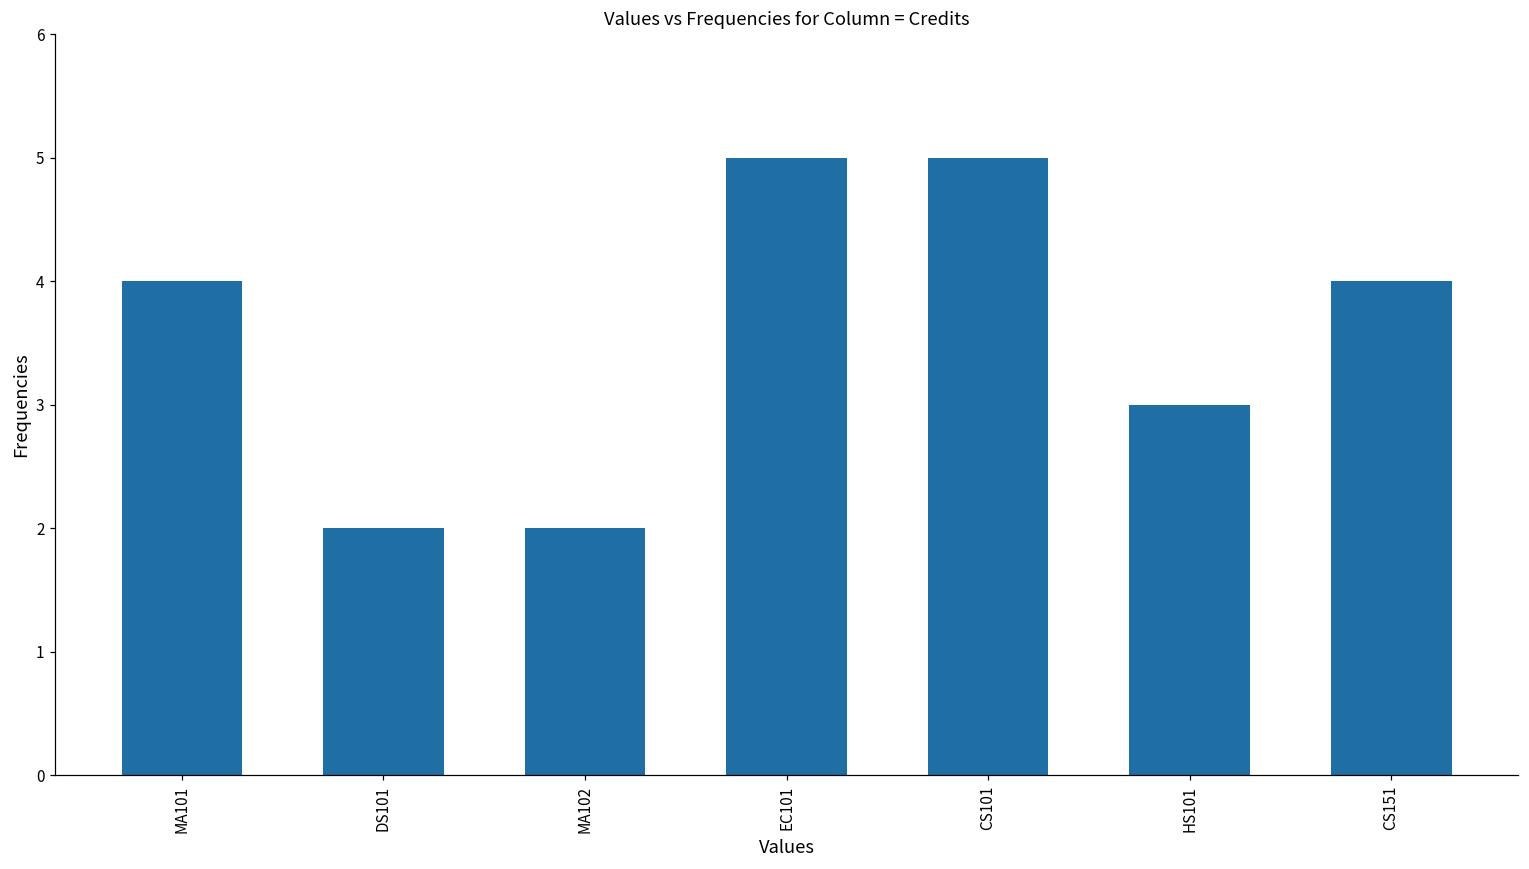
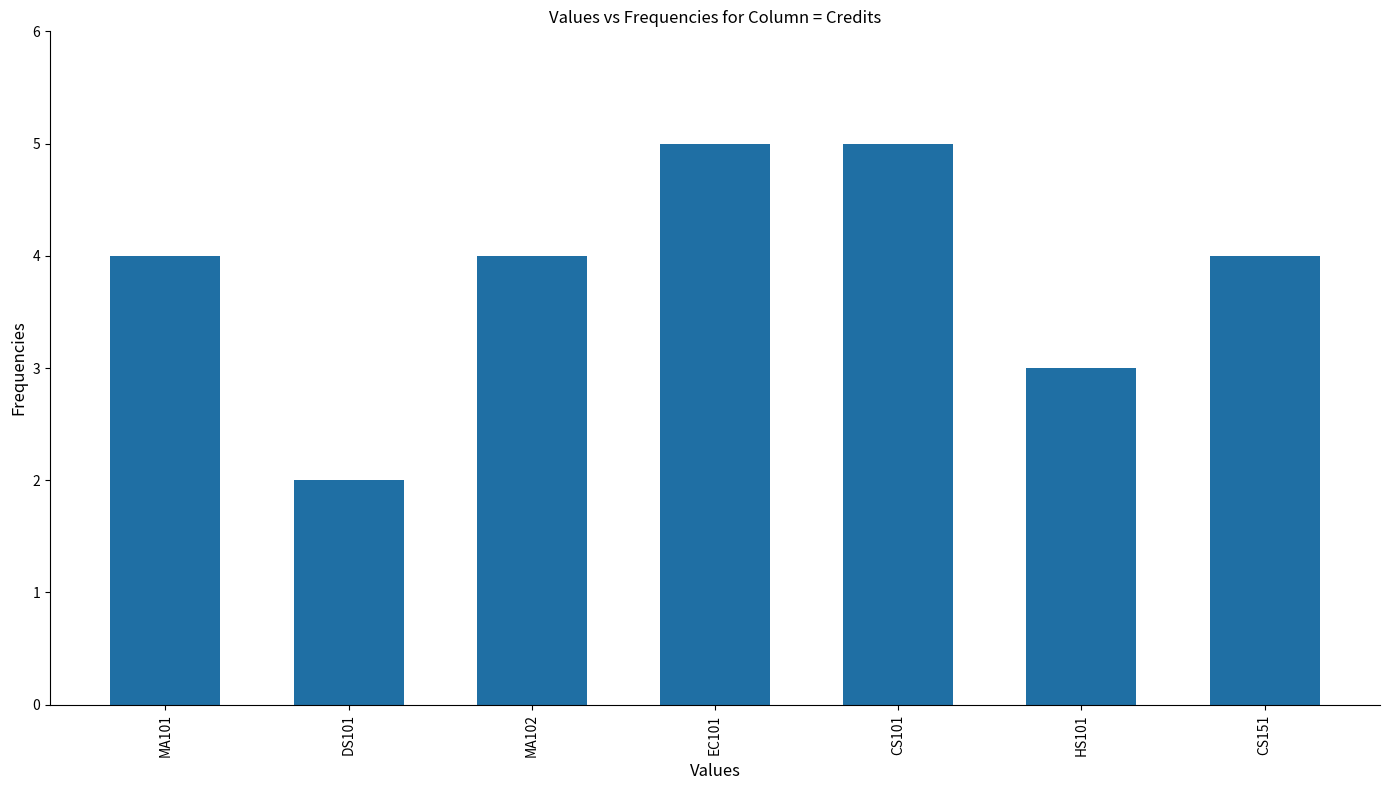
MA102: 2 -> 4
